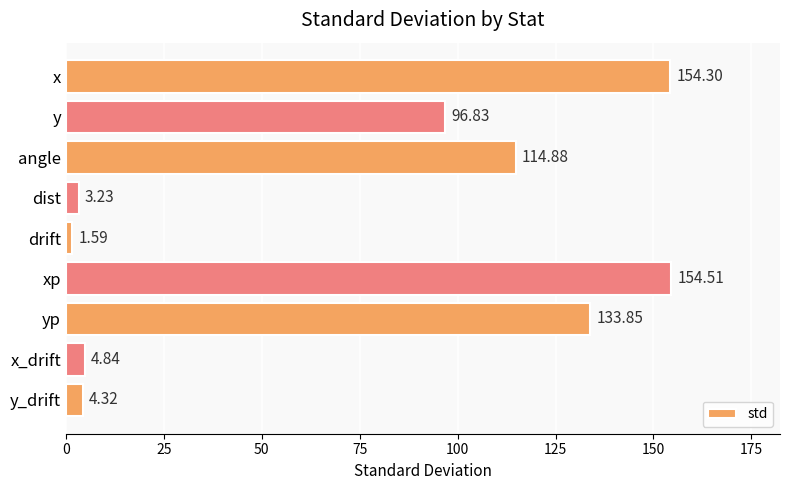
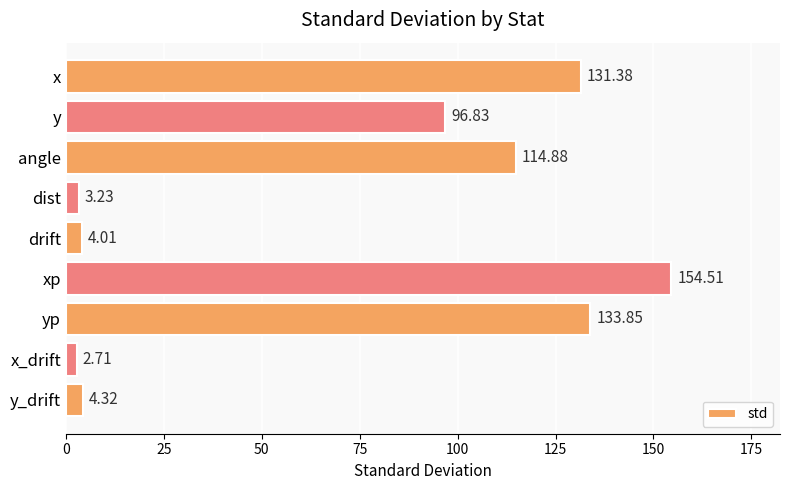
x: 154.30 -> 131.38
drift: 1.59 -> 4.01
x_drift: 4.84 -> 2.71
